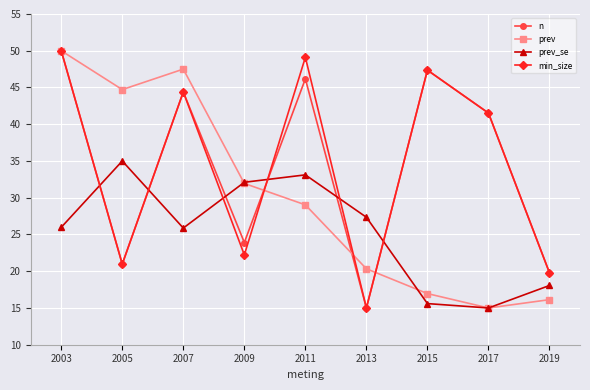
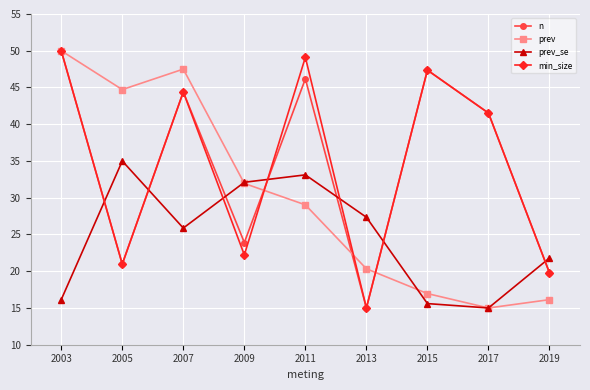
prev_se, 2003: 26 -> 16
prev_se, 2019: 18 -> 22
